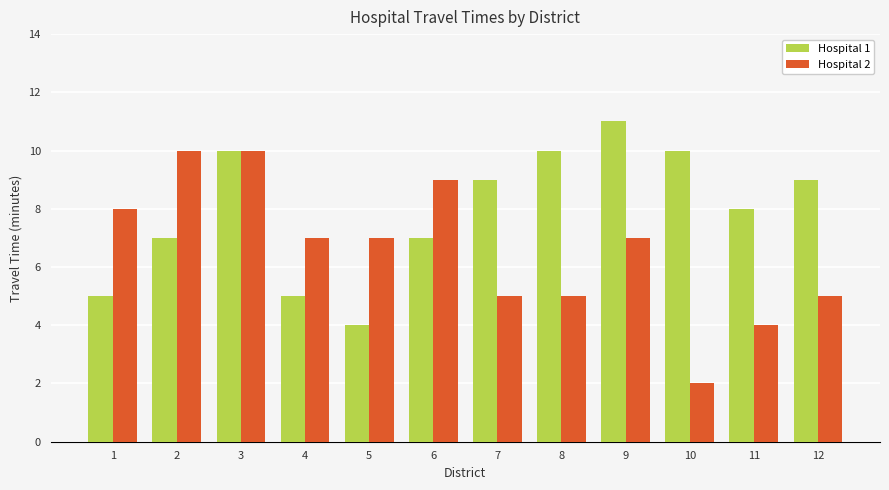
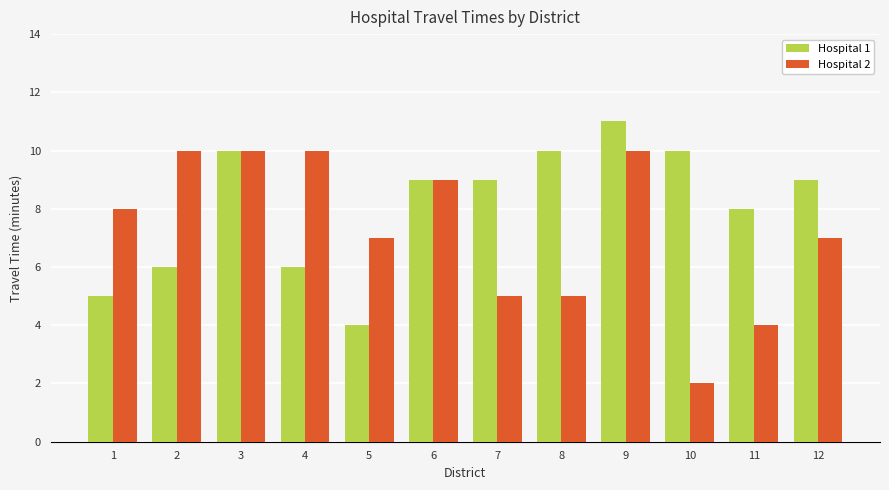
Hospital 1, 2: 7 -> 6
Hospital 1, 4: 5 -> 6
Hospital 2, 4: 7 -> 10
Hospital 1, 6: 7 -> 9
Hospital 2, 9: 7 -> 10
Hospital 2, 12: 5 -> 7
